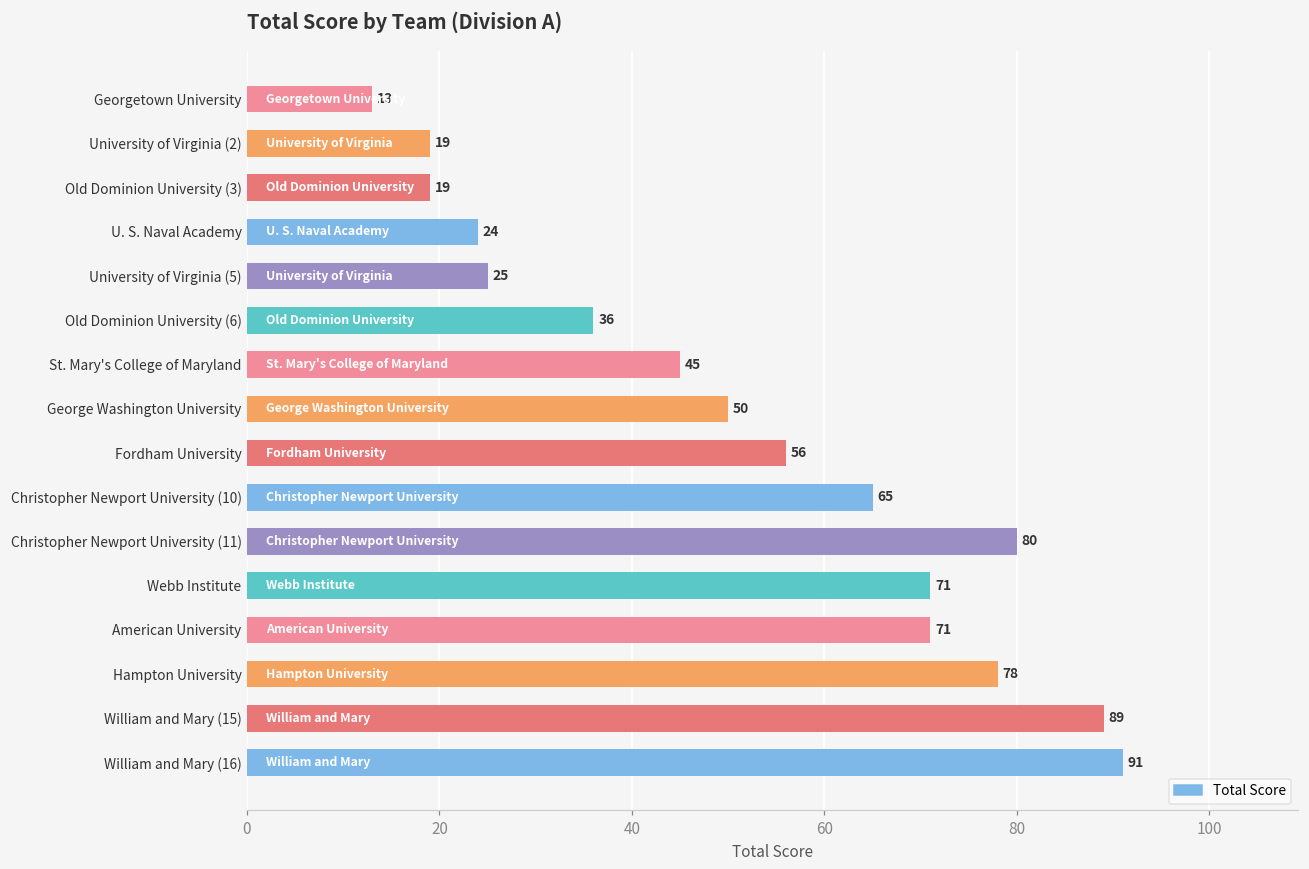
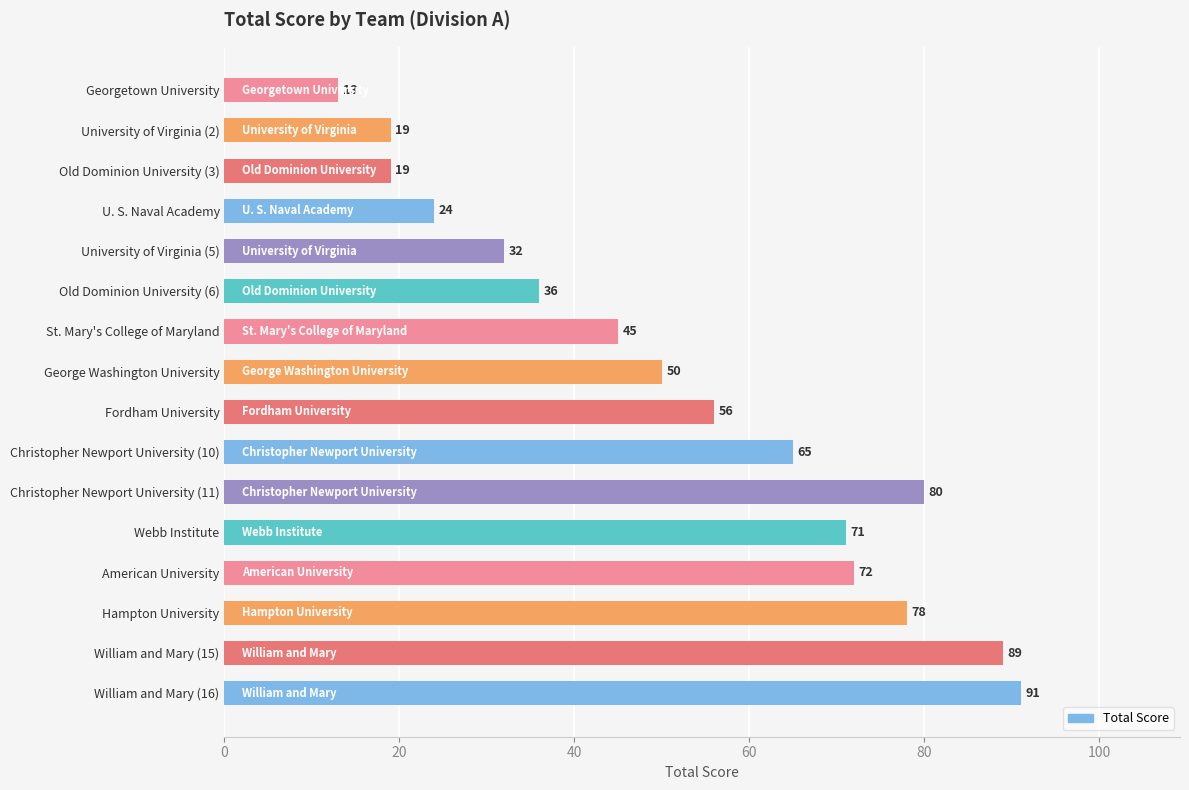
University of Virginia (5): 25 -> 32
American University: 71 -> 72
